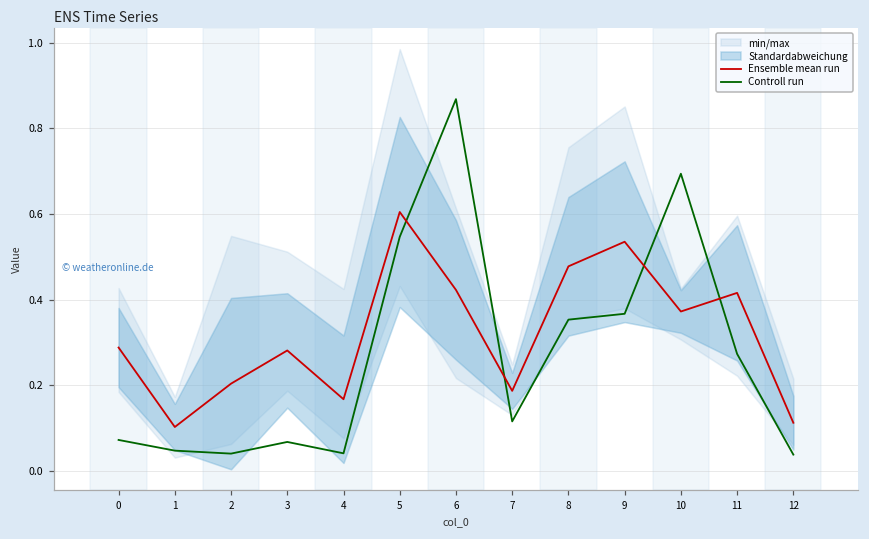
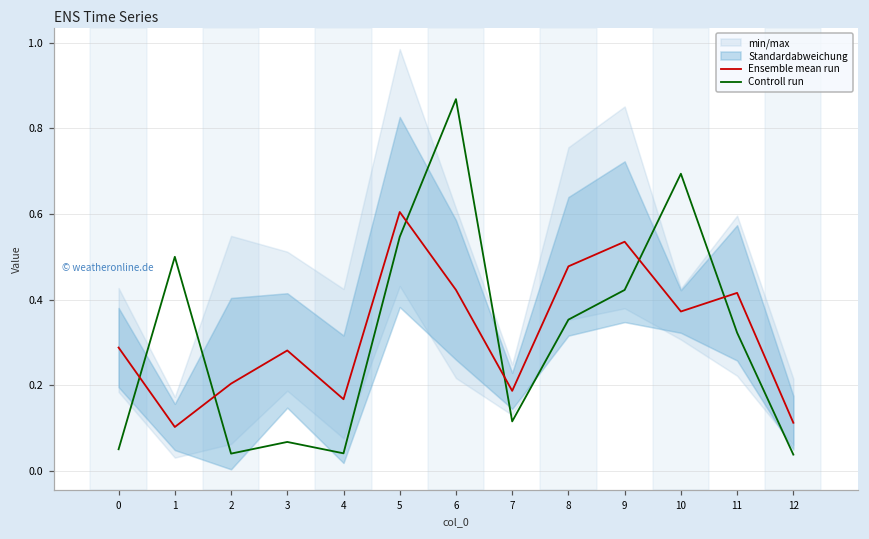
Controll run, 0: 0.07 -> 0.05
Controll run, 1: 0.05 -> 0.50
Controll run, 9: 0.37 -> 0.42
Controll run, 11: 0.27 -> 0.32
